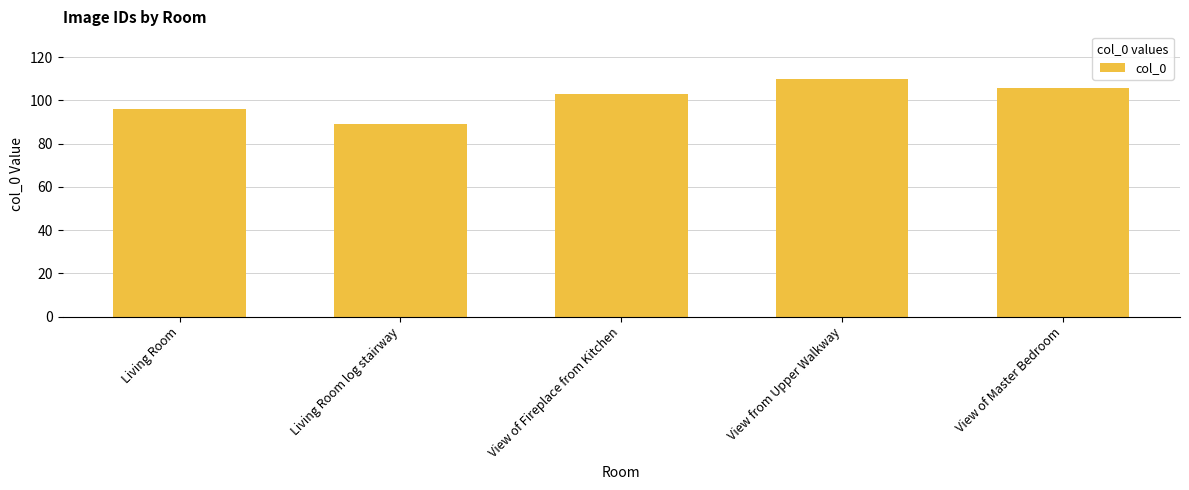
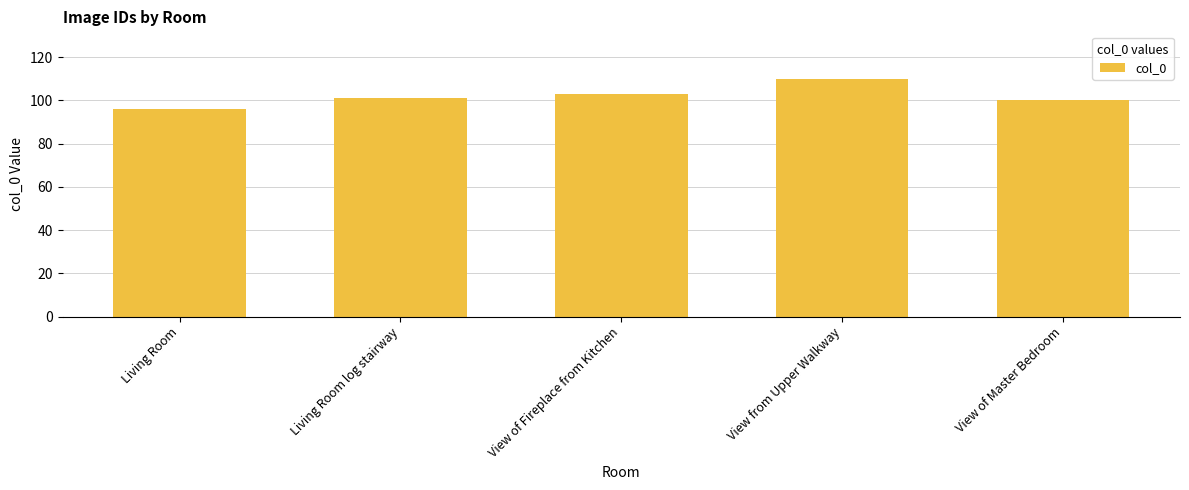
Living Room log stairway: 89 -> 101
View of Master Bedroom: 106 -> 100
